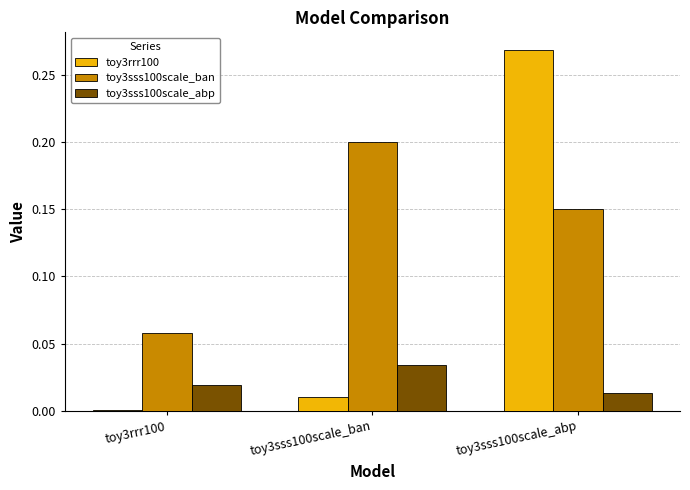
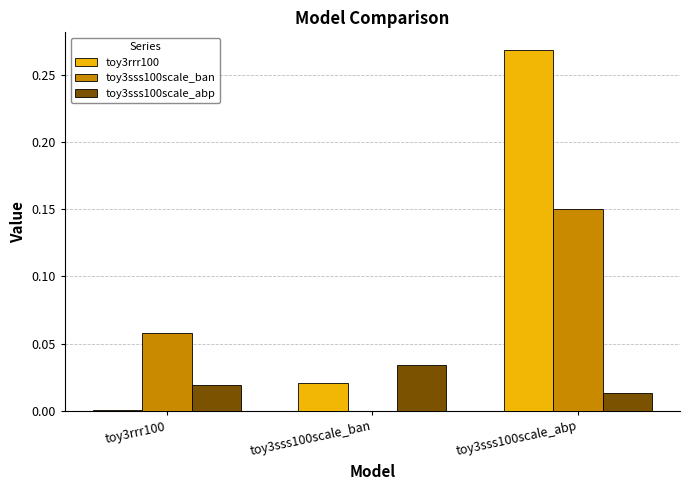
toy3rrr100, toy3sss100scale_ban: 0.010 -> 0.021
toy3sss100scale_ban, toy3sss100scale_ban: 0.2 -> 0.0
